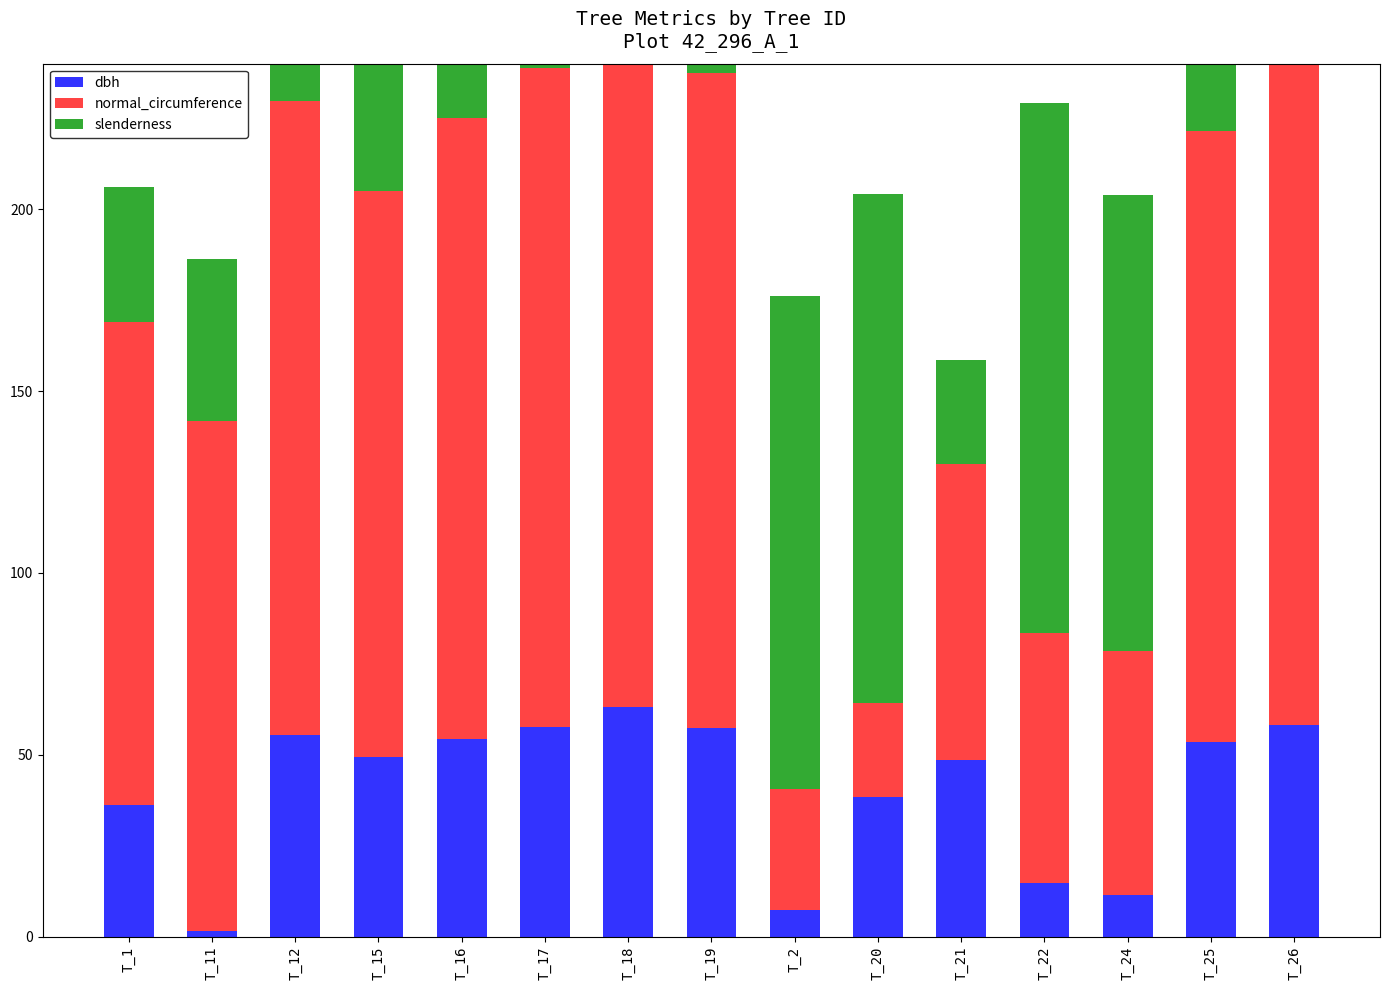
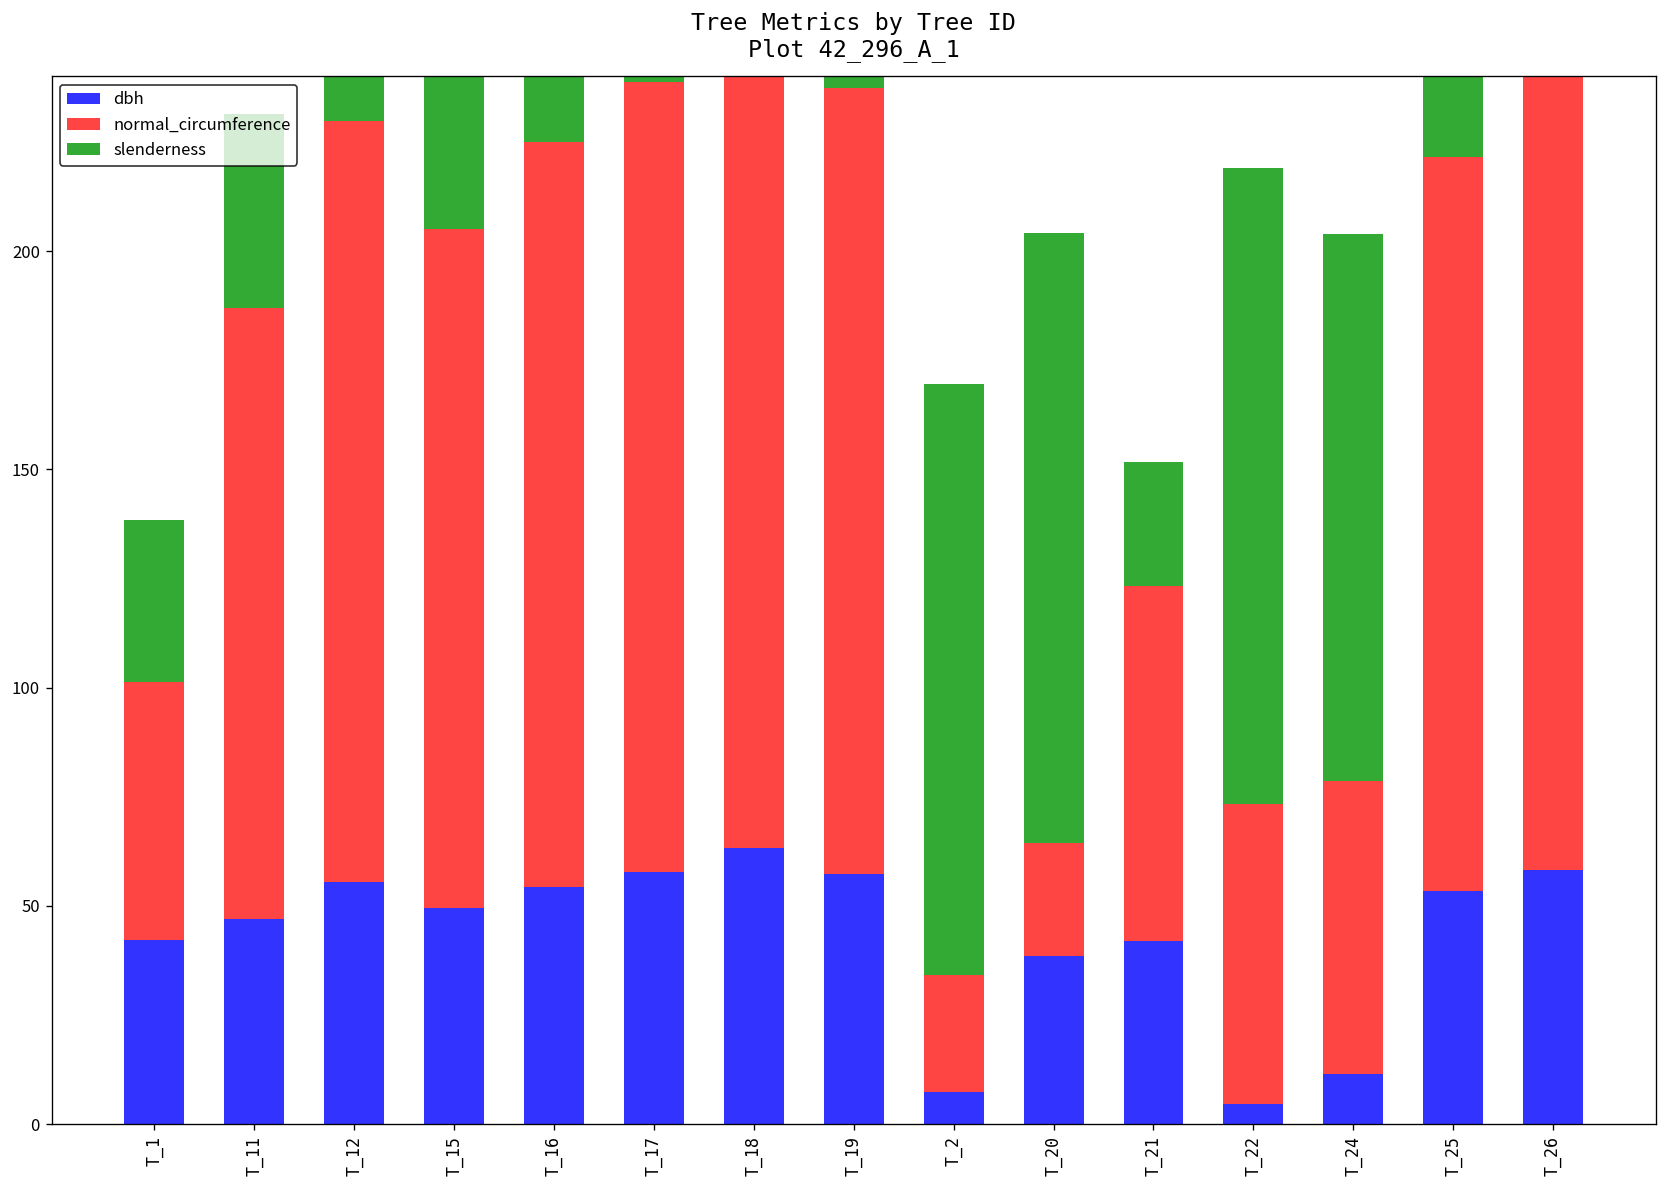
dbh, T_1: 36 -> 42
normal_circumference, T_1: 133 -> 59
dbh, T_11: 2 -> 47
normal_circumference, T_2: 33 -> 27
dbh, T_21: 49 -> 42
dbh, T_22: 15 -> 5
